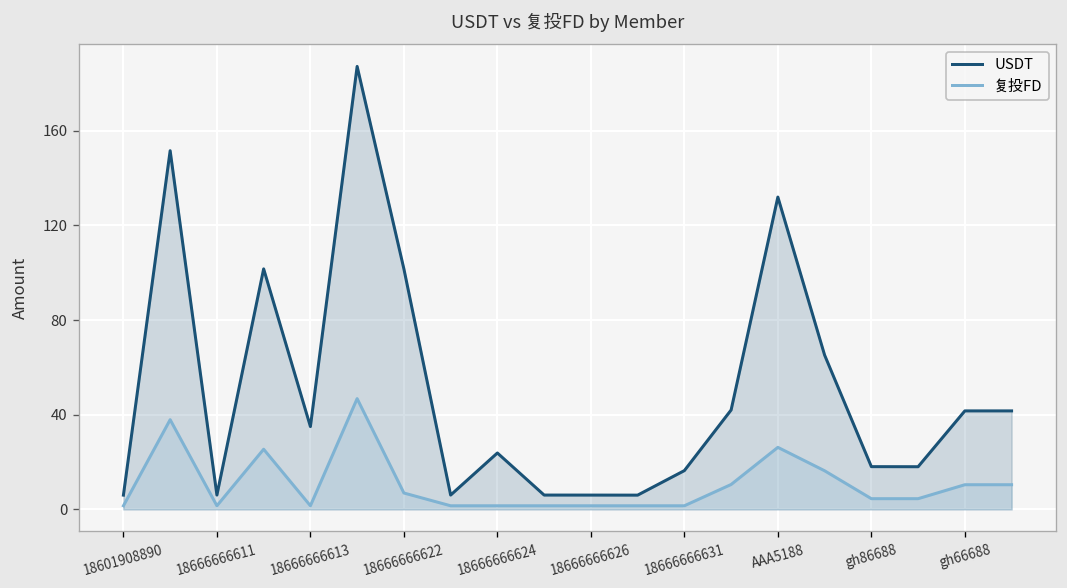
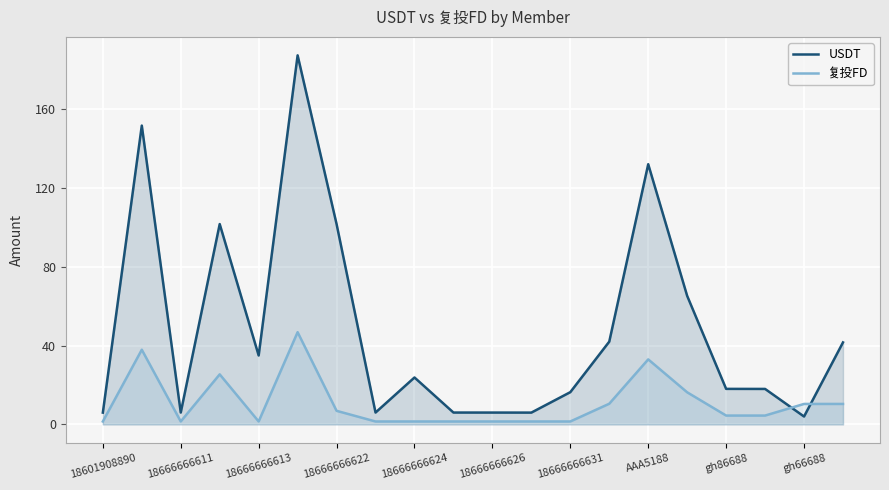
复投FD, AAA5188: 26 -> 33
USDT, gh66688: 42 -> 4
